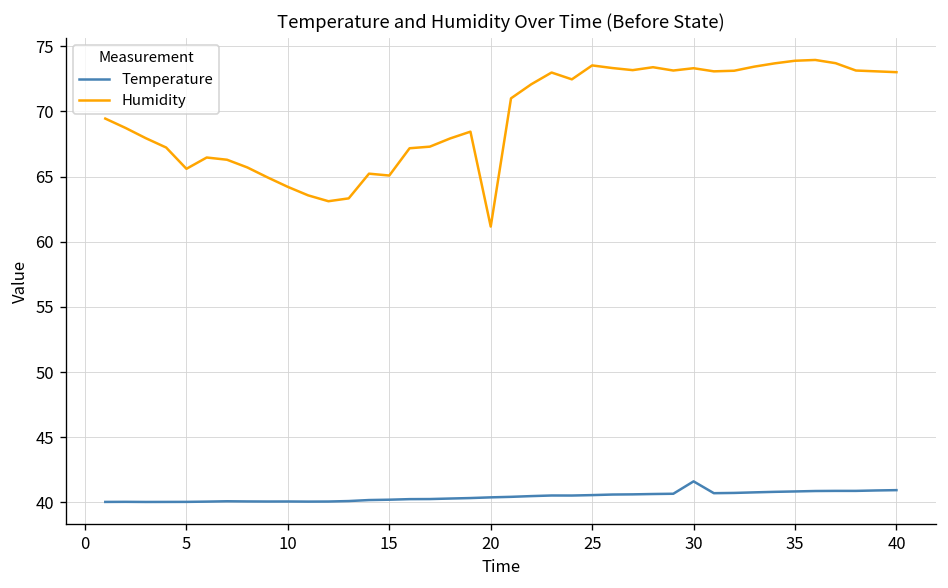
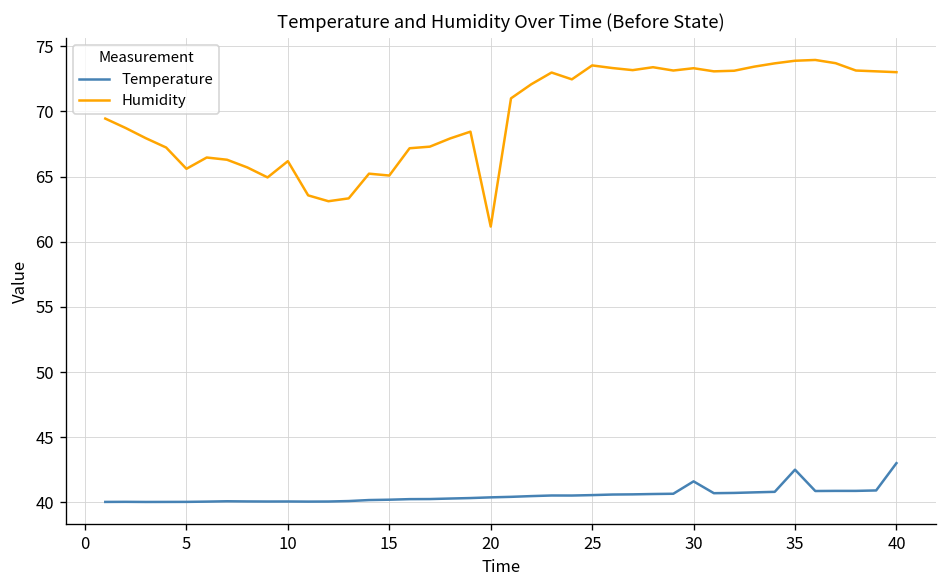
Humidity, 10: 64.2 -> 66.2
Temperature, 35: 40.8 -> 42.5
Temperature, 40: 40.9 -> 43.0
